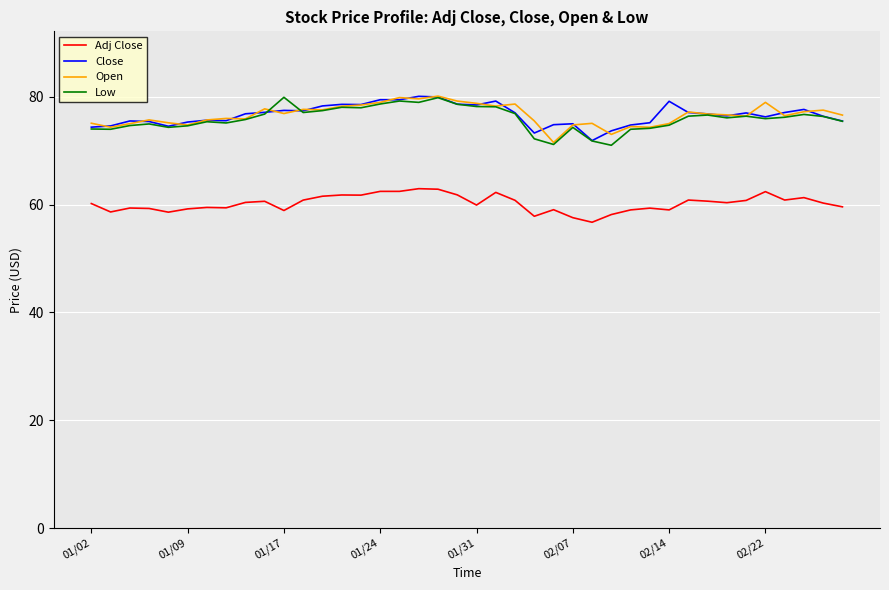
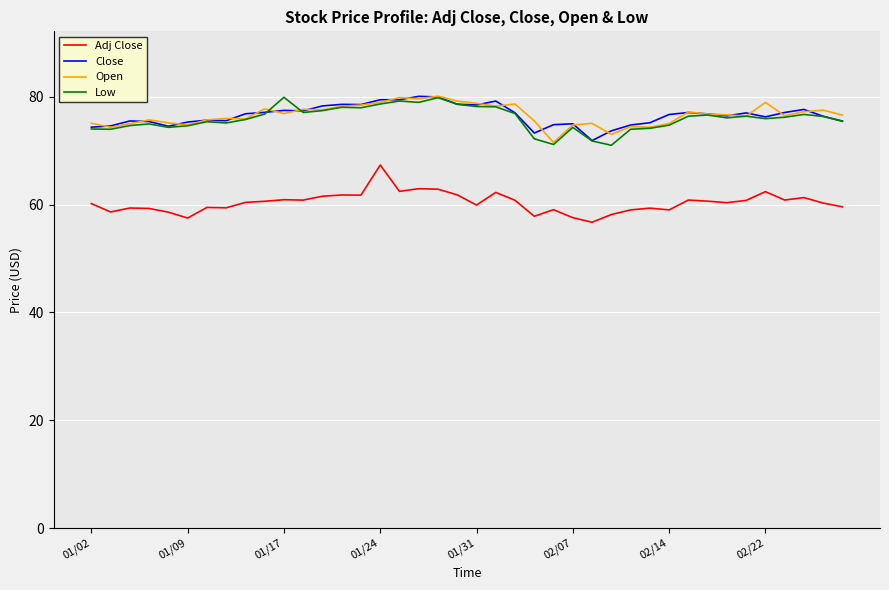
Adj Close, 01/09: 59 -> 58
Adj Close, 01/17: 59 -> 61
Adj Close, 01/24: 62 -> 67
Close, 02/14: 79 -> 77
